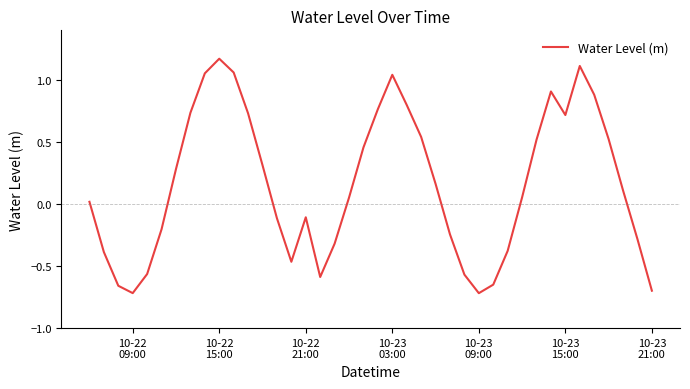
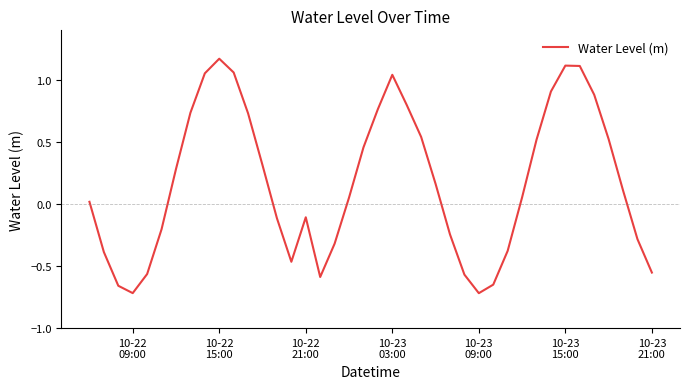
10-23 15:00: 0.72 -> 1.12
10-23 21:00: -0.70 -> -0.55
